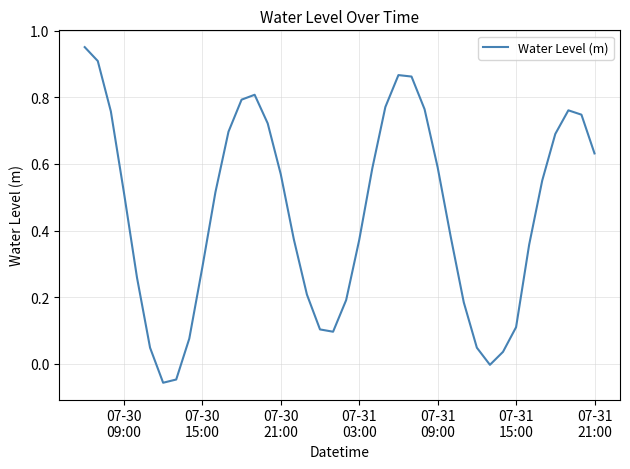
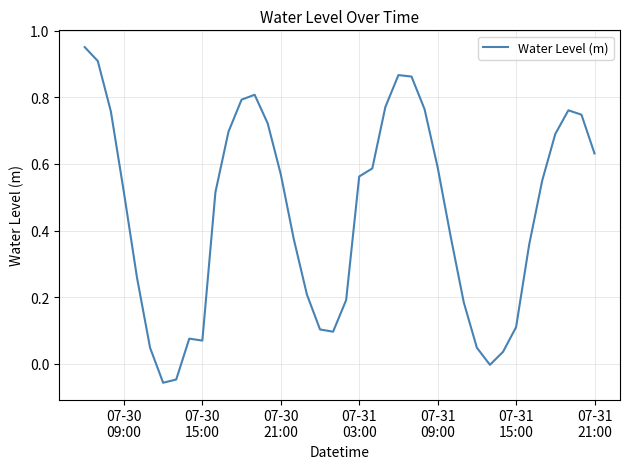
07-30 15:00: 0.29 -> 0.07
07-31 03:00: 0.37 -> 0.56
